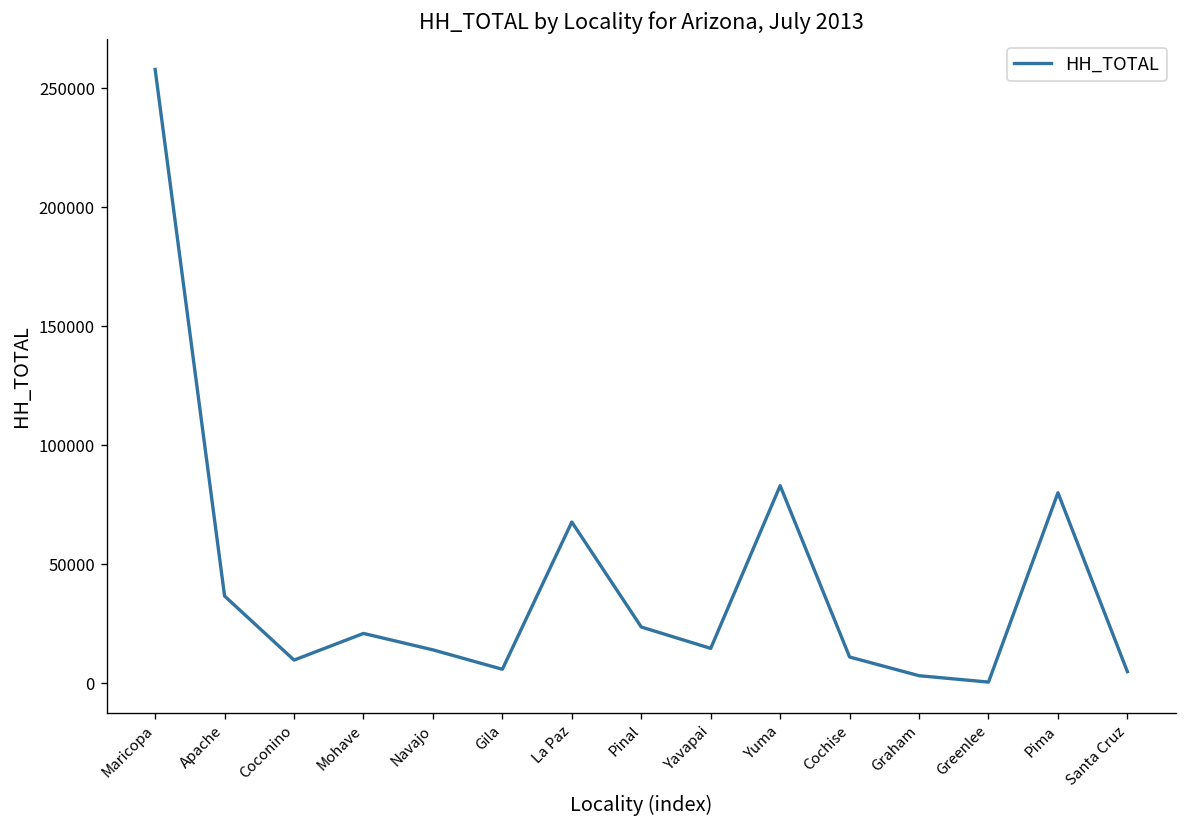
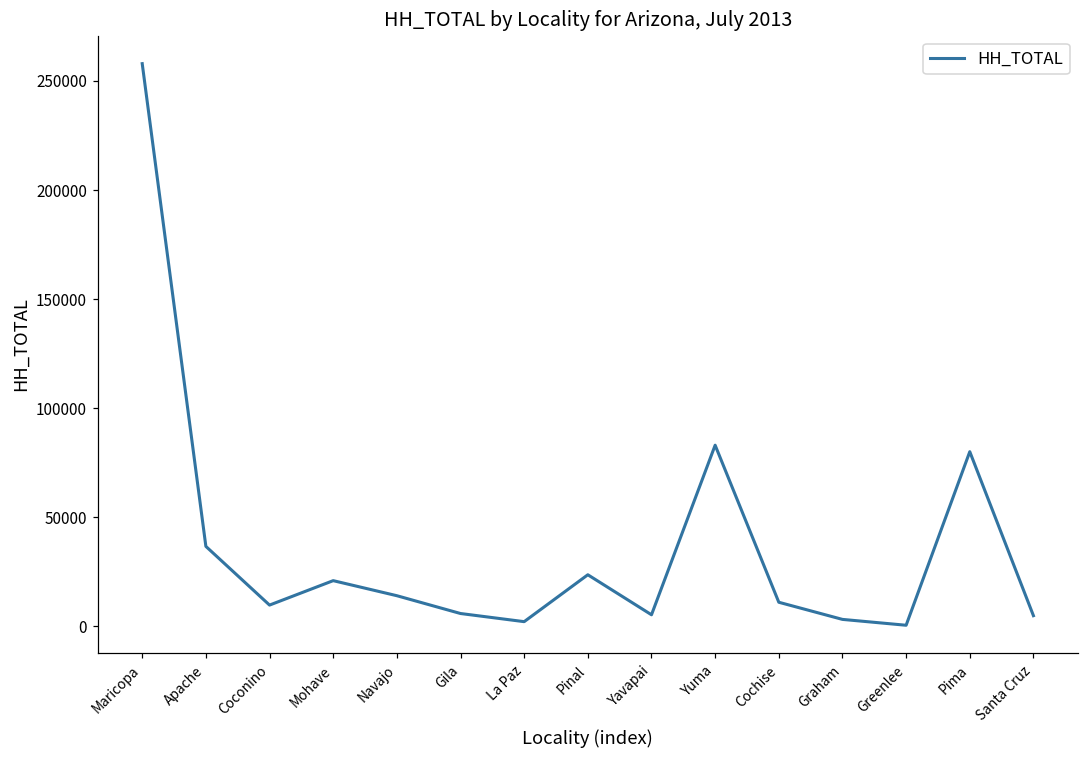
La Paz: 68000 -> 2000
Yavapai: 15000 -> 5000
